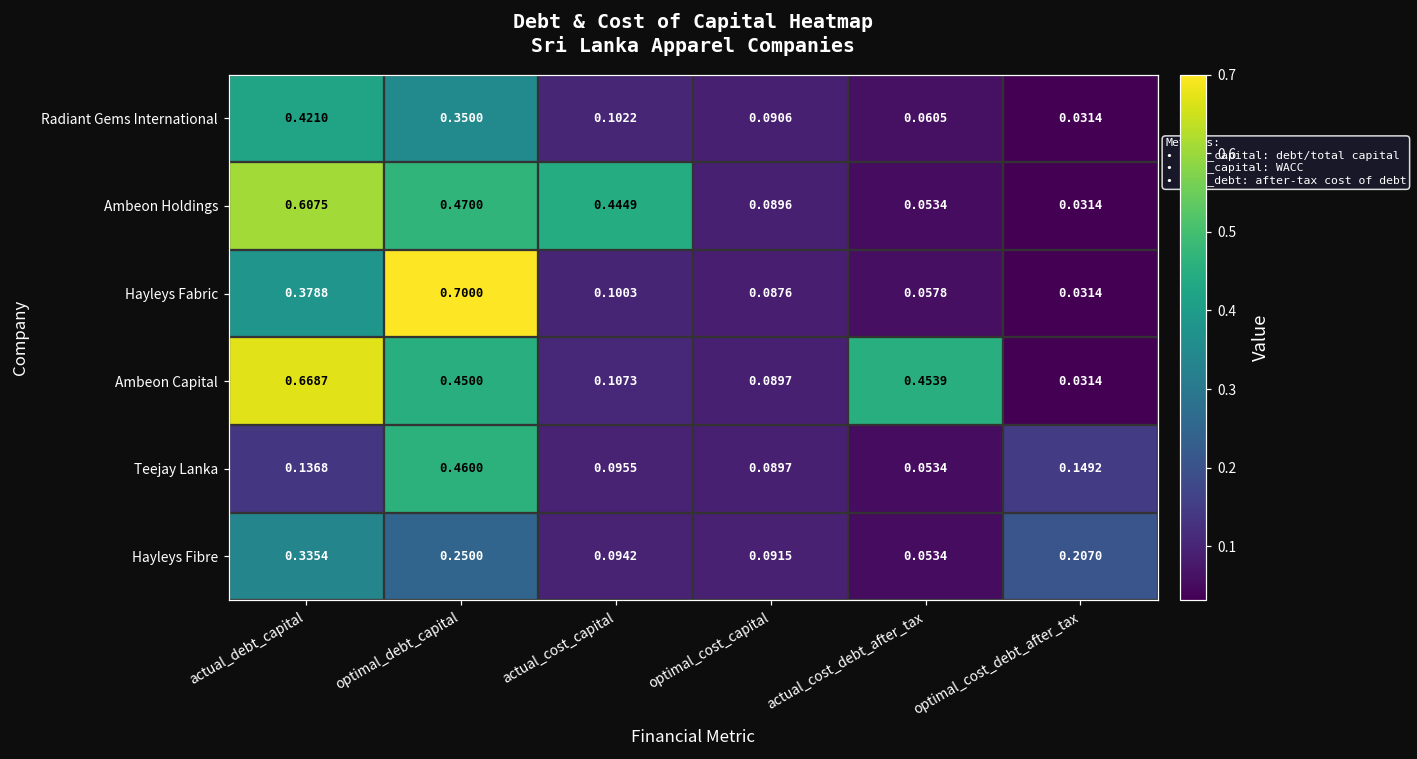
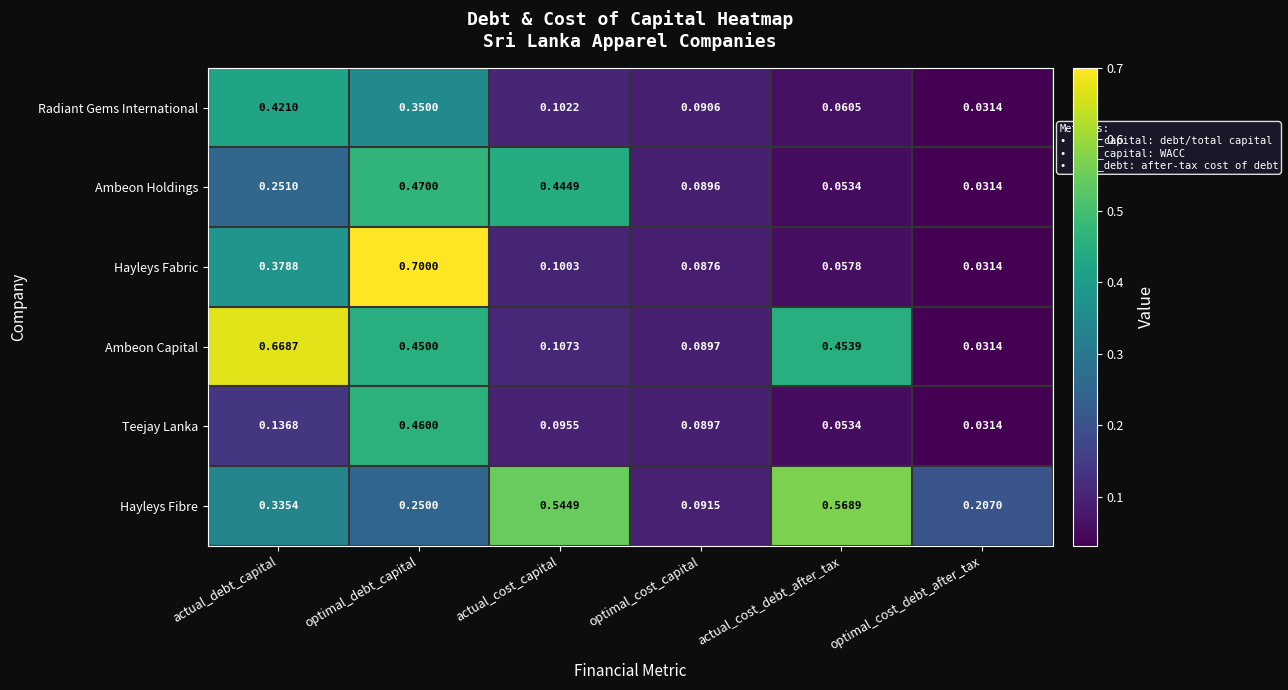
Ambeon Holdings, actual_debt_capital: 0.6075 -> 0.2510
Teejay Lanka, optimal_cost_debt_after_tax: 0.1492 -> 0.0314
Hayleys Fibre, actual_cost_capital: 0.0942 -> 0.5449
Hayleys Fibre, actual_cost_debt_after_tax: 0.0534 -> 0.5689
